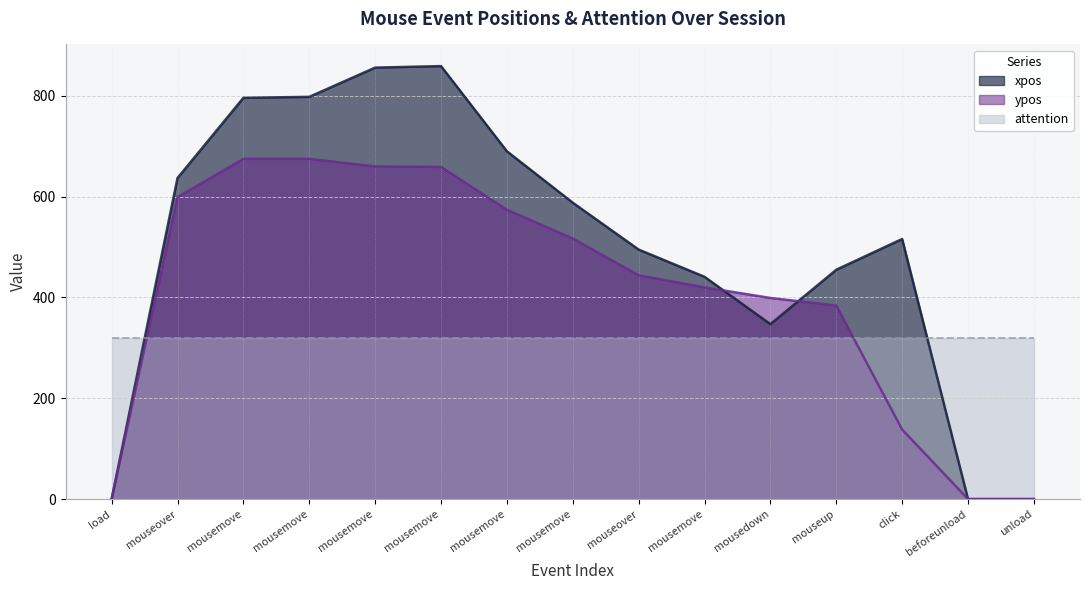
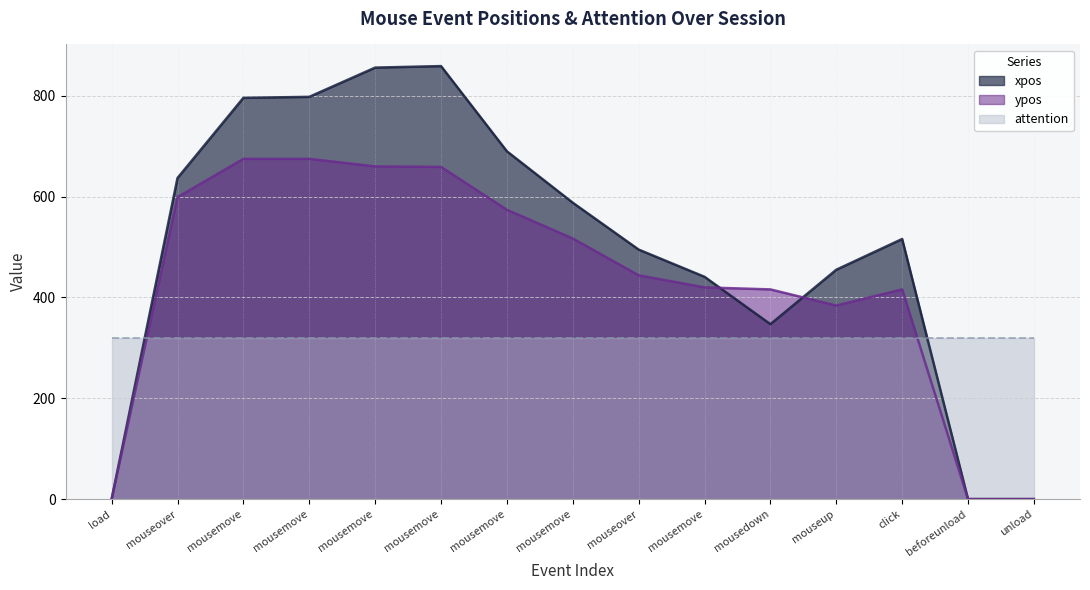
ypos, mousedown: 400 -> 420
ypos, click: 140 -> 420
